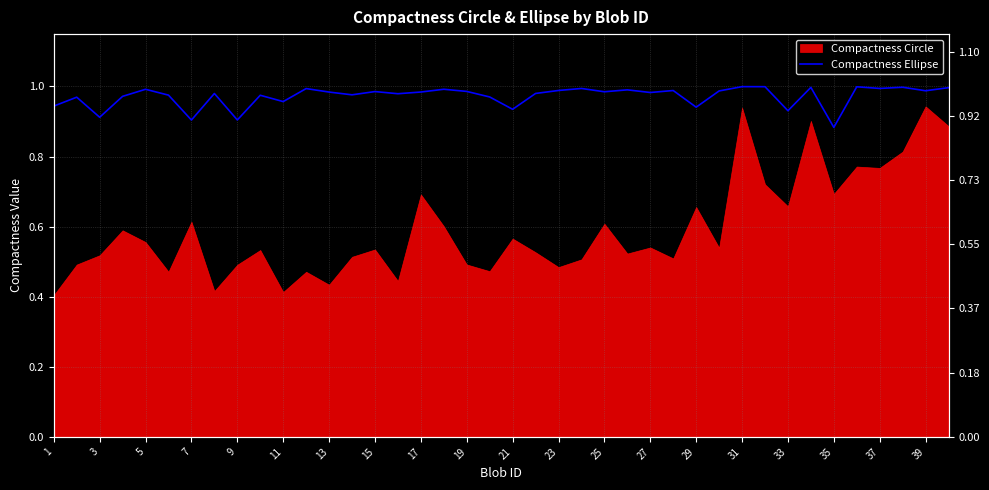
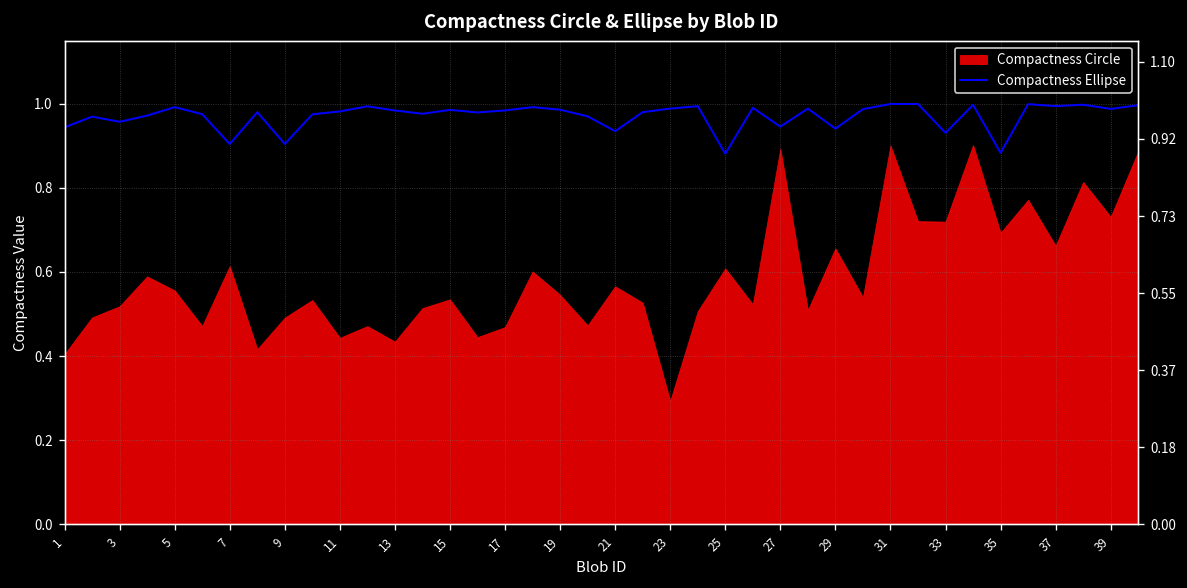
Compactness Ellipse, 3: 0.91 -> 0.96
Compactness Ellipse, 11: 0.96 -> 0.98
Compactness Circle, 11: 0.41 -> 0.44
Compactness Circle, 17: 0.69 -> 0.47
Compactness Circle, 19: 0.49 -> 0.55
Compactness Circle, 23: 0.48 -> 0.29
Compactness Ellipse, 25: 0.98 -> 0.88
Compactness Ellipse, 27: 0.98 -> 0.95
Compactness Circle, 27: 0.54 -> 0.89
Compactness Circle, 31: 0.94 -> 0.90
Compactness Circle, 33: 0.66 -> 0.72
Compactness Circle, 37: 0.77 -> 0.66
Compactness Circle, 39: 0.94 -> 0.73
